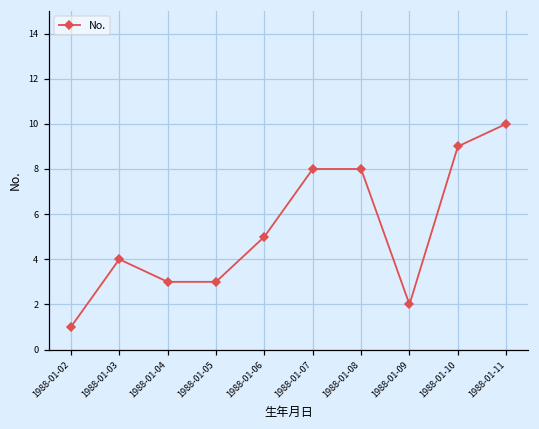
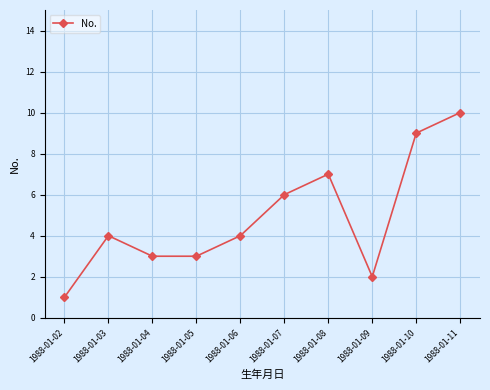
1988-01-06: 5 -> 4
1988-01-07: 8 -> 6
1988-01-08: 8 -> 7
